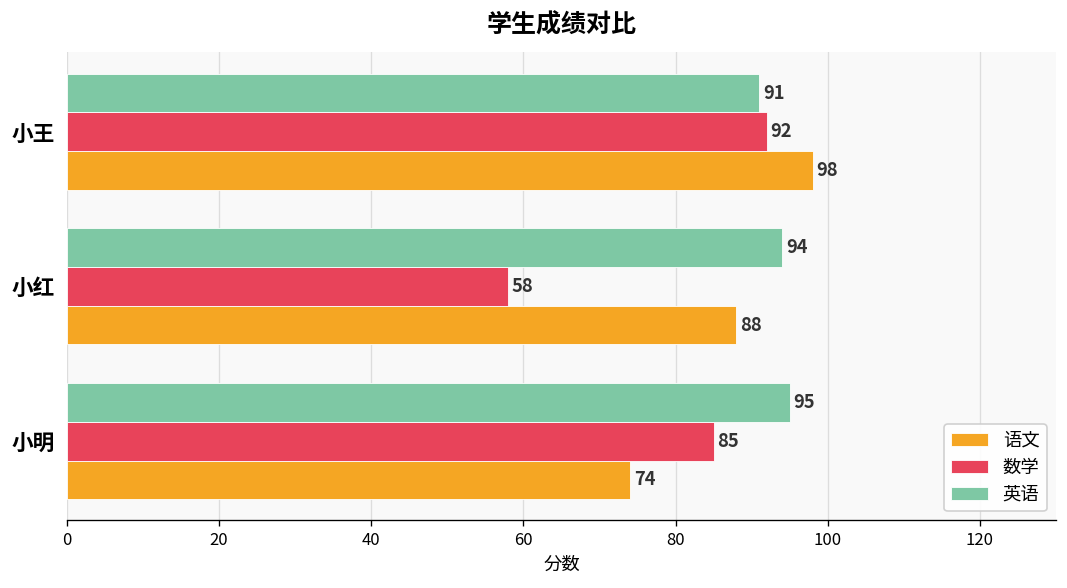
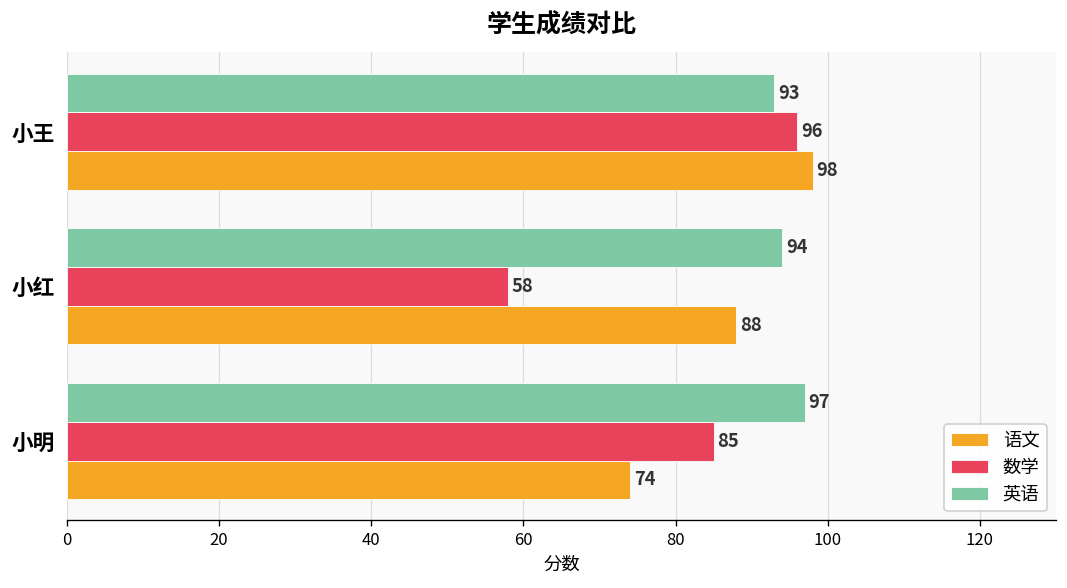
英语, 小王: 91 -> 93
数学, 小王: 92 -> 96
英语, 小明: 95 -> 97
